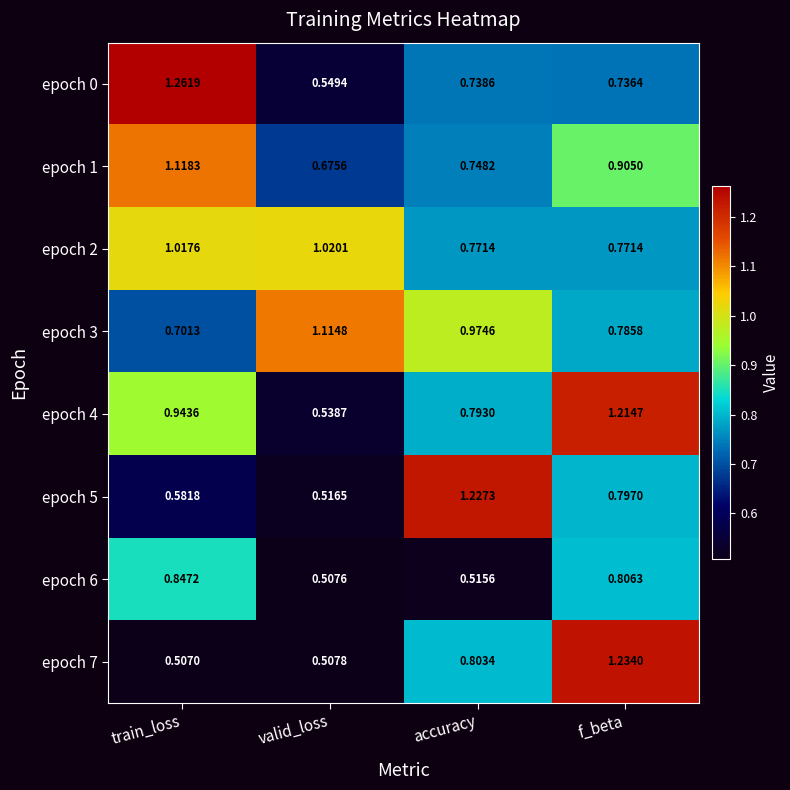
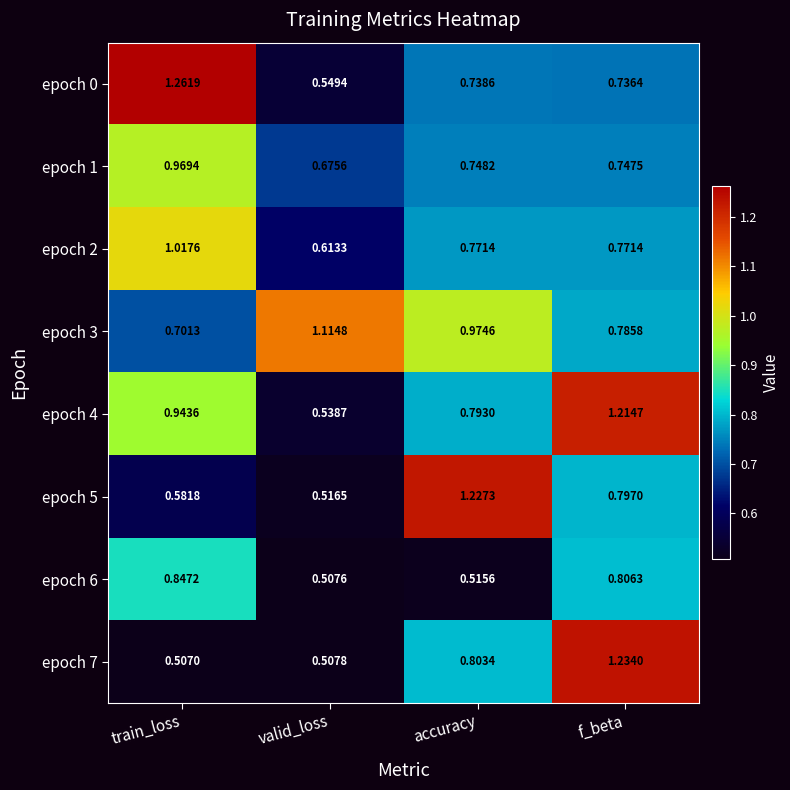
epoch 1, train_loss: 1.1183 -> 0.9694
epoch 1, f_beta: 0.9050 -> 0.7475
epoch 2, valid_loss: 1.0201 -> 0.6133
